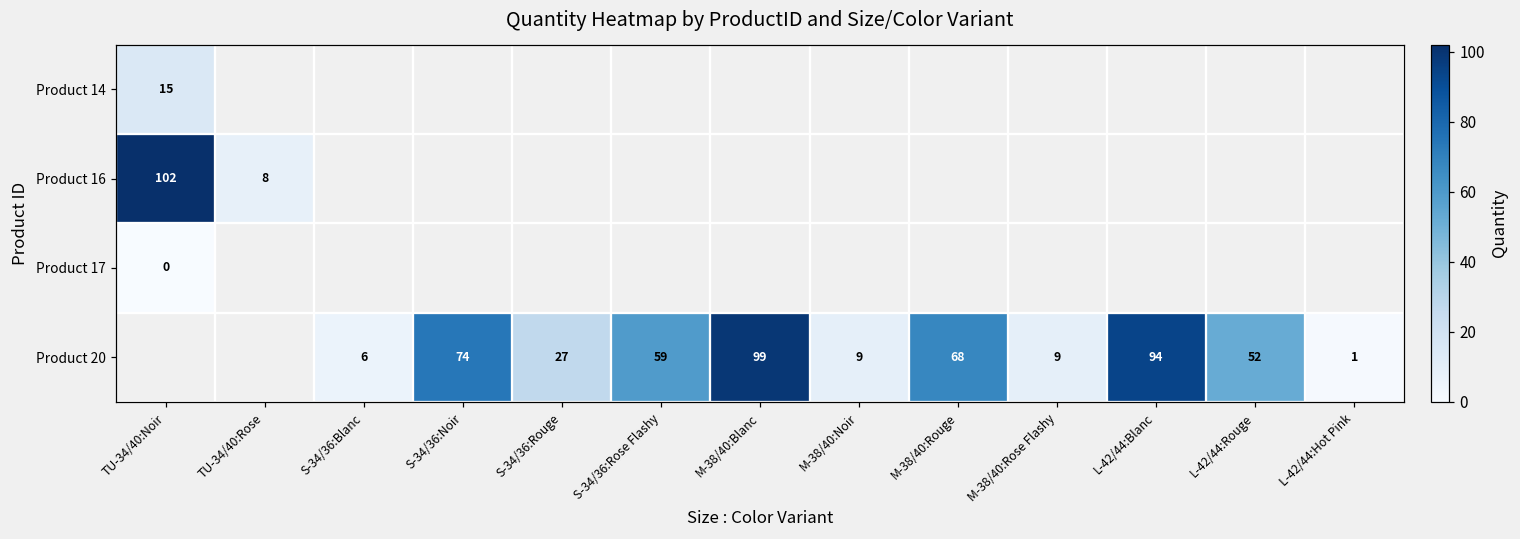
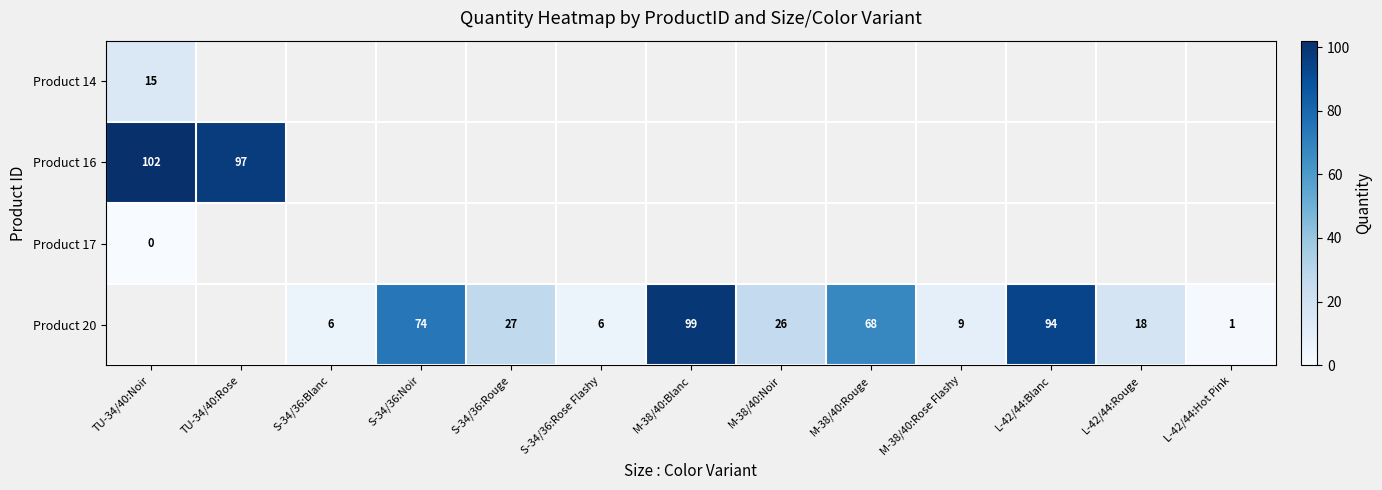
Product 16, TU-34/40:Rose: 8 -> 97
Product 20, S-34/36:Rose Flashy: 59 -> 6
Product 20, M-38/40:Noir: 9 -> 26
Product 20, L-42/44:Rouge: 52 -> 18
